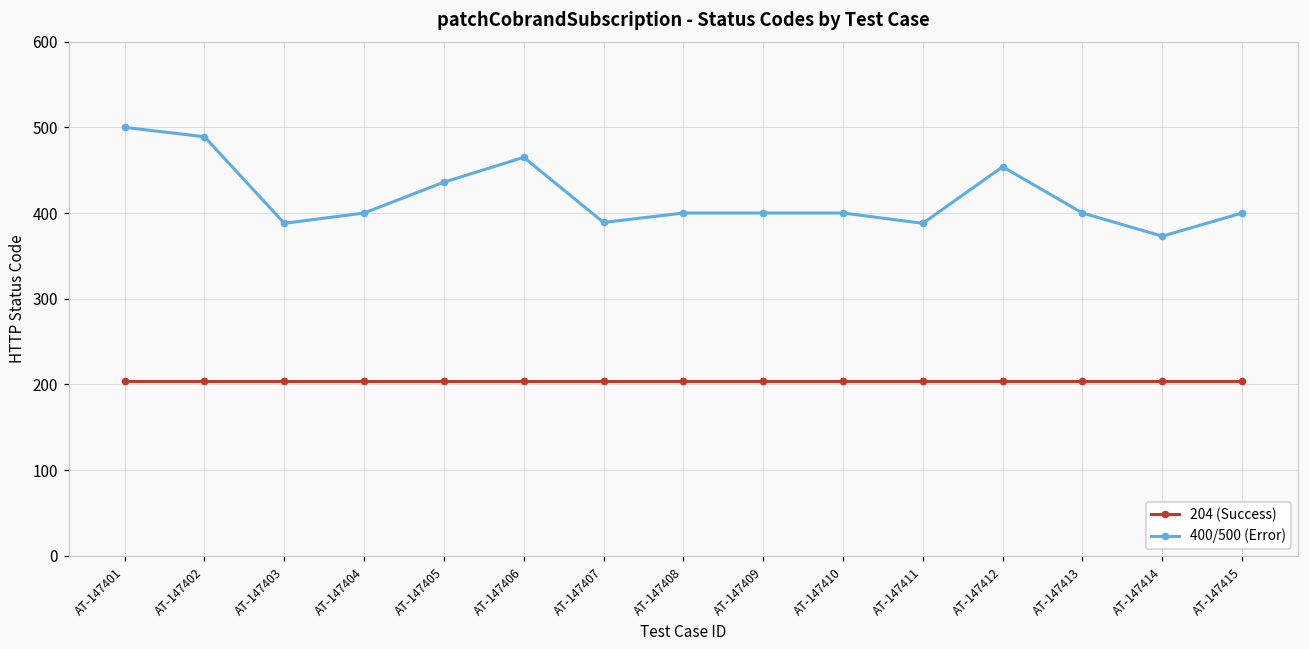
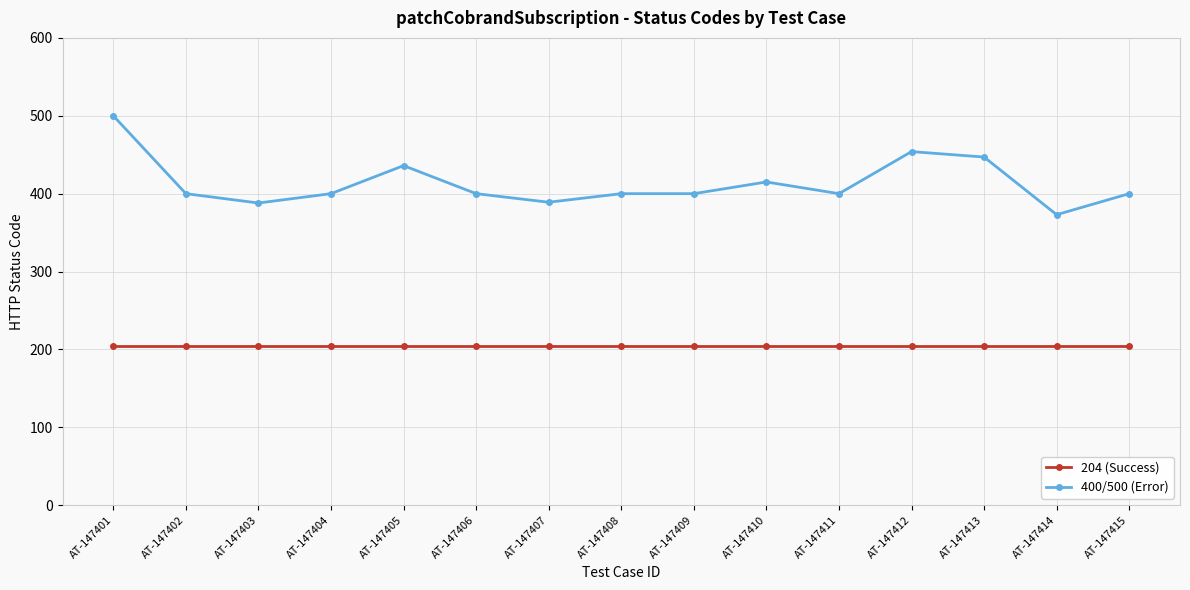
400/500 (Error), AT-147402: 490 -> 400
400/500 (Error), AT-147406: 470 -> 400
400/500 (Error), AT-147410: 400 -> 420
400/500 (Error), AT-147411: 390 -> 400
400/500 (Error), AT-147413: 400 -> 450
